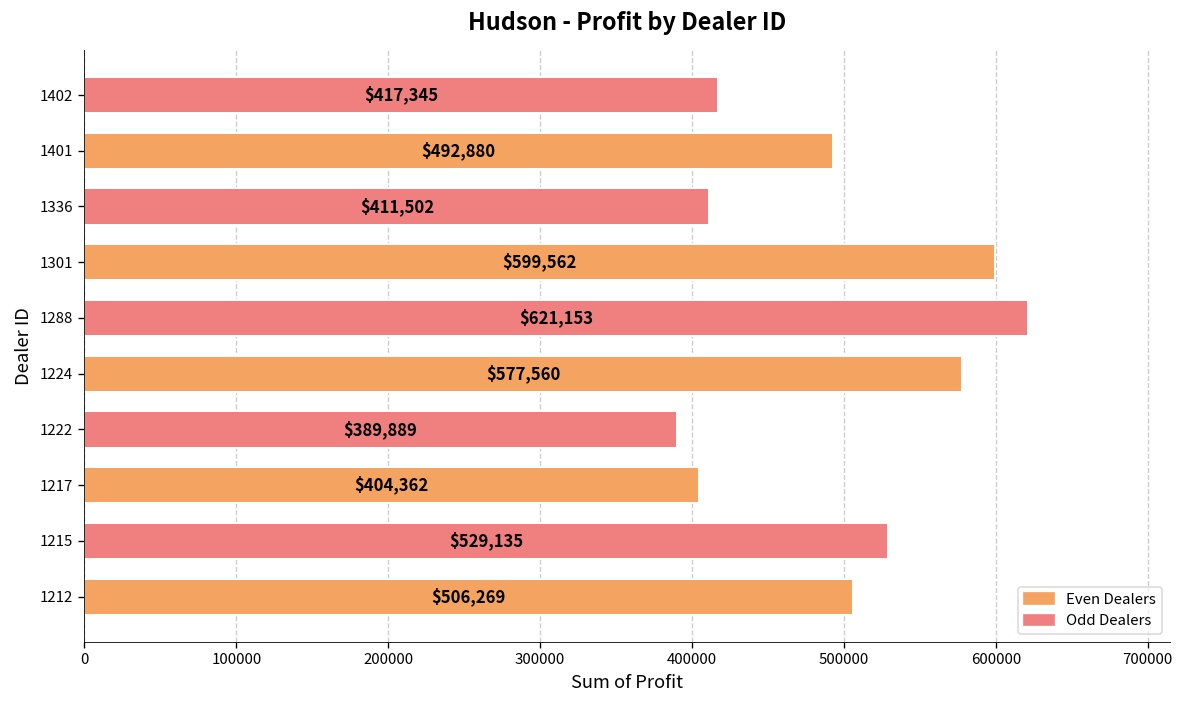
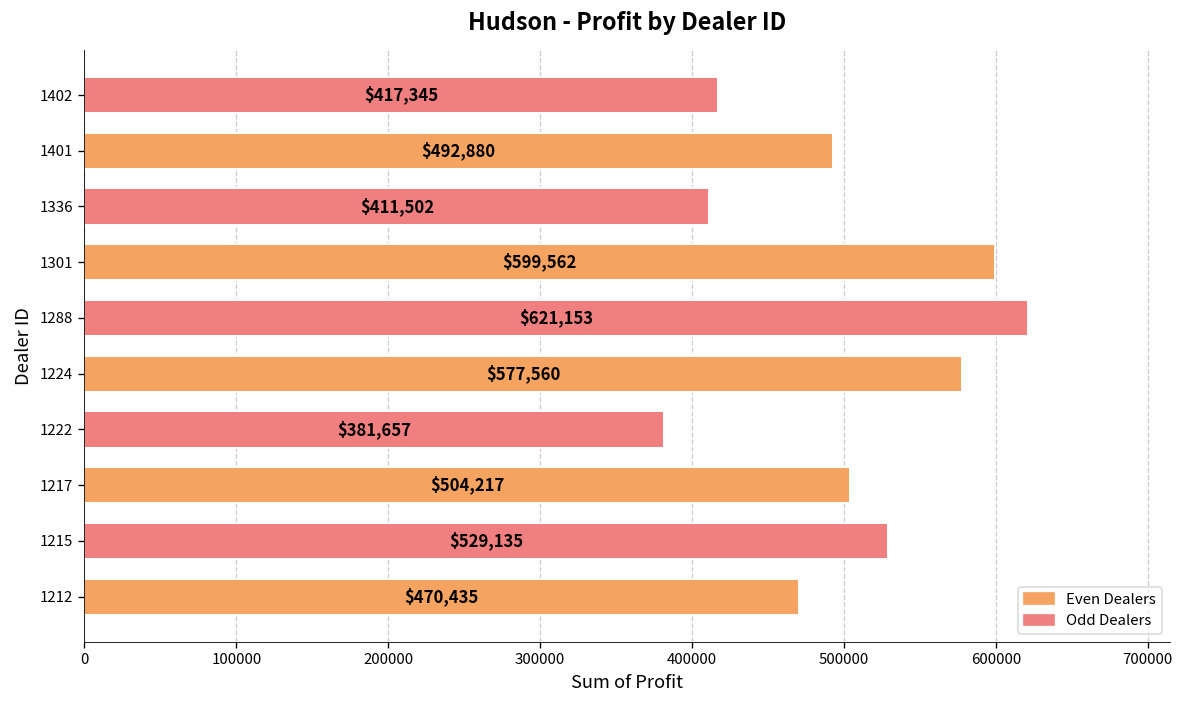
1222: $389,889 -> $381,657
1217: $404,362 -> $504,217
1212: $506,269 -> $470,435
